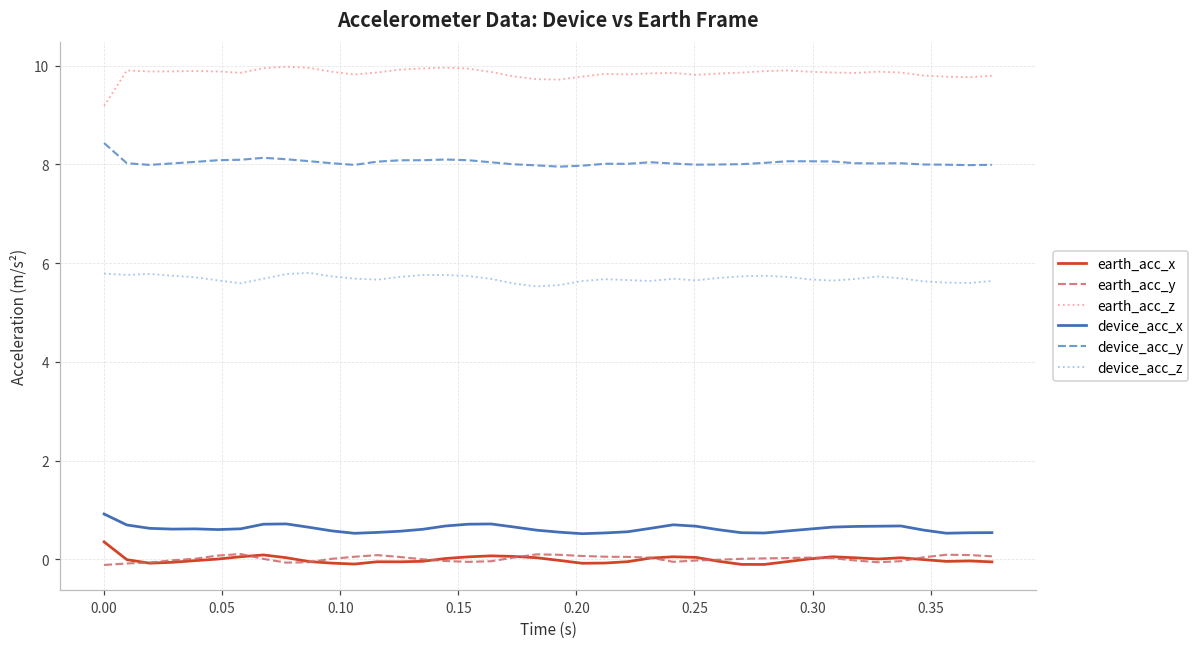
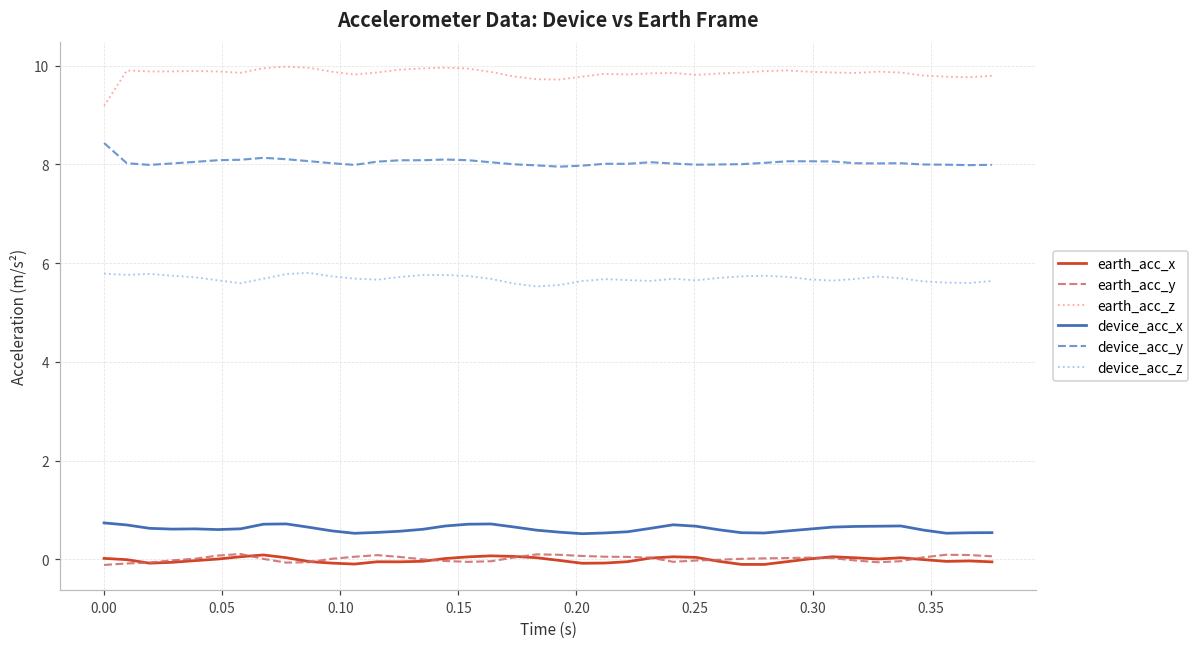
earth_acc_x, 0.00: 0.4 -> 0.0
device_acc_x, 0.00: 0.9 -> 0.7
